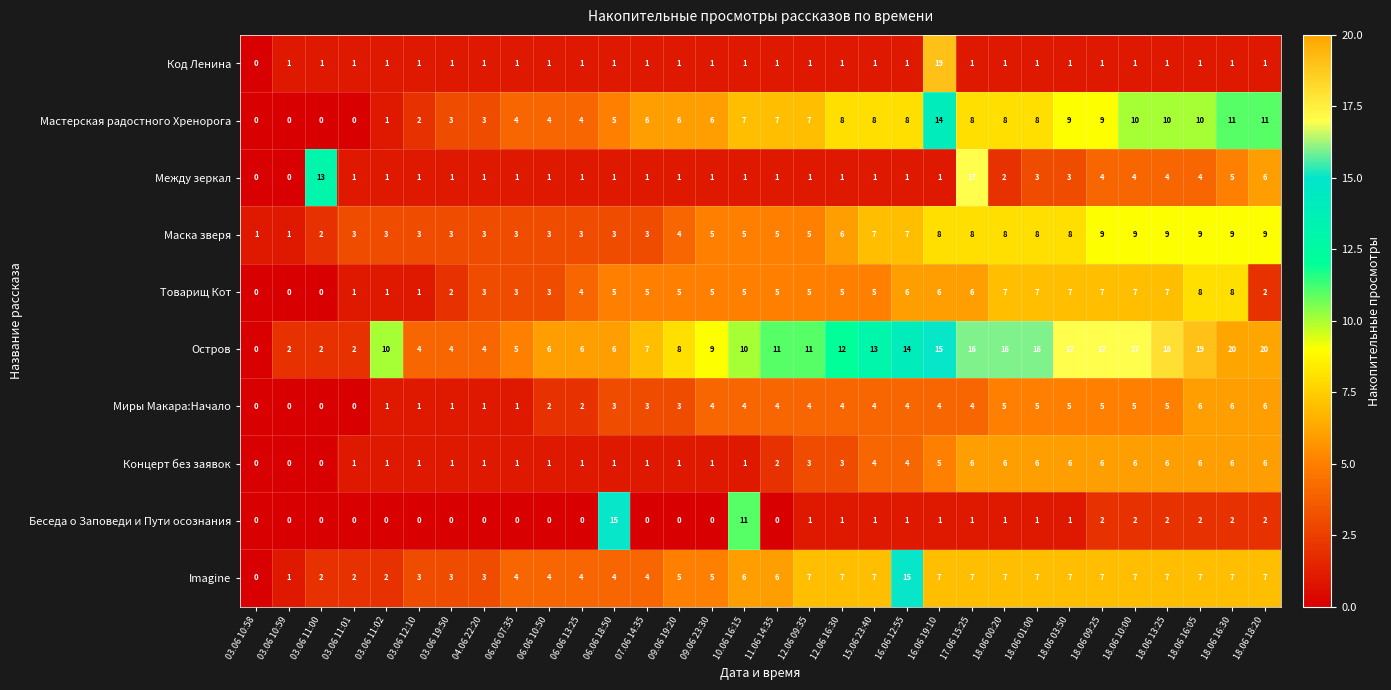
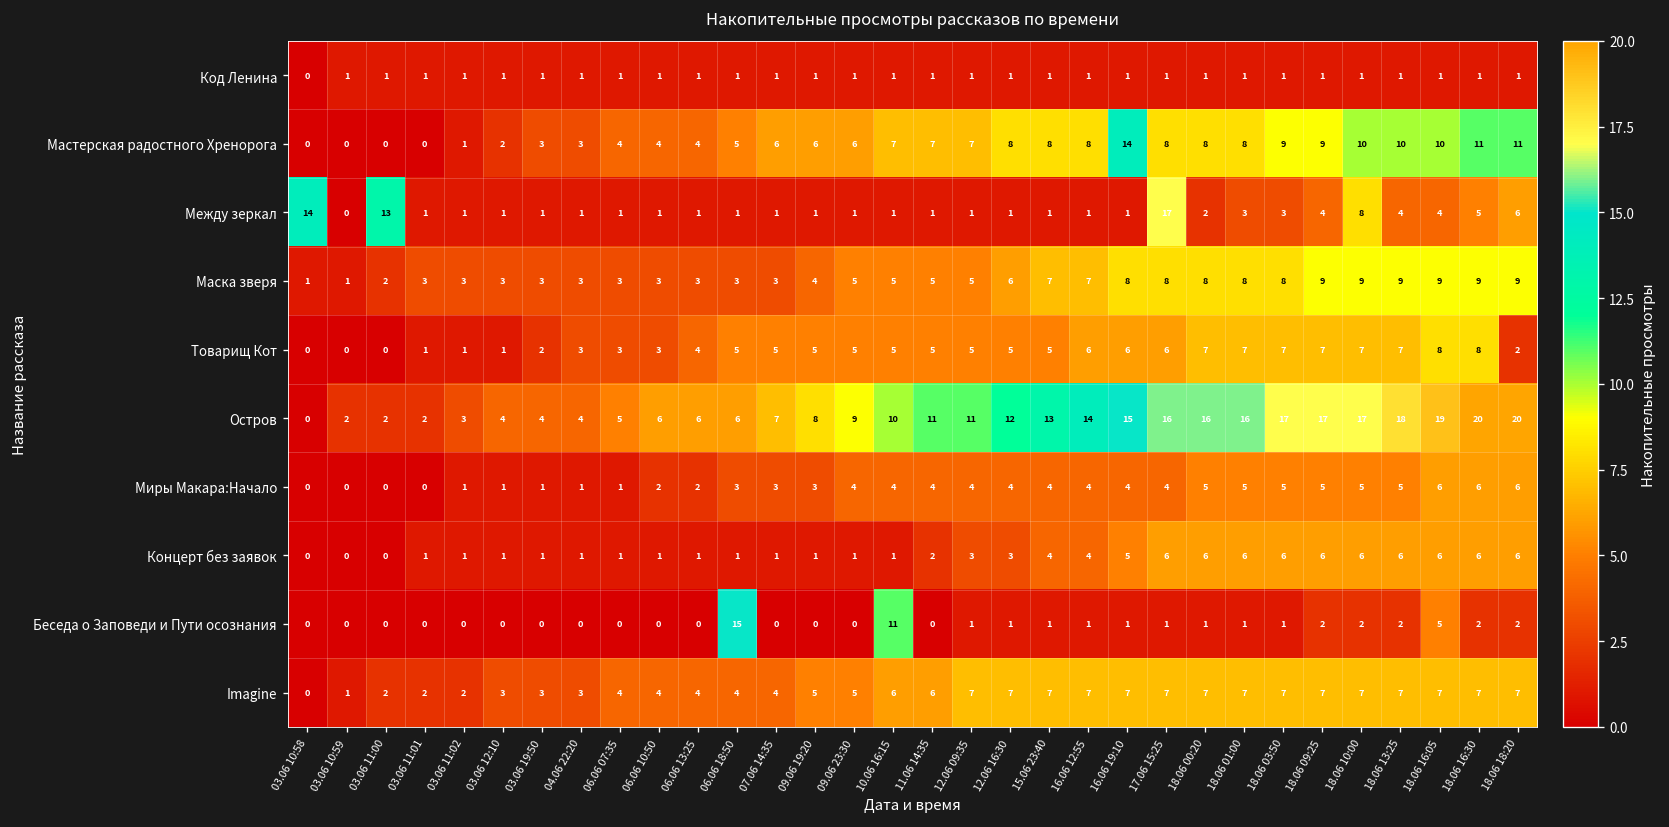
Код Ленина, 16.06 19:10: 19 -> 1
Между зеркал, 03.06 10:58: 0 -> 14
Между зеркал, 18.06 10:00: 4 -> 8
Остров, 03.06 11:02: 10 -> 3
Беседа о Заповеди и Пути осознания, 18.06 16:05: 2 -> 5
Imagine, 16.06 12:55: 15 -> 7
